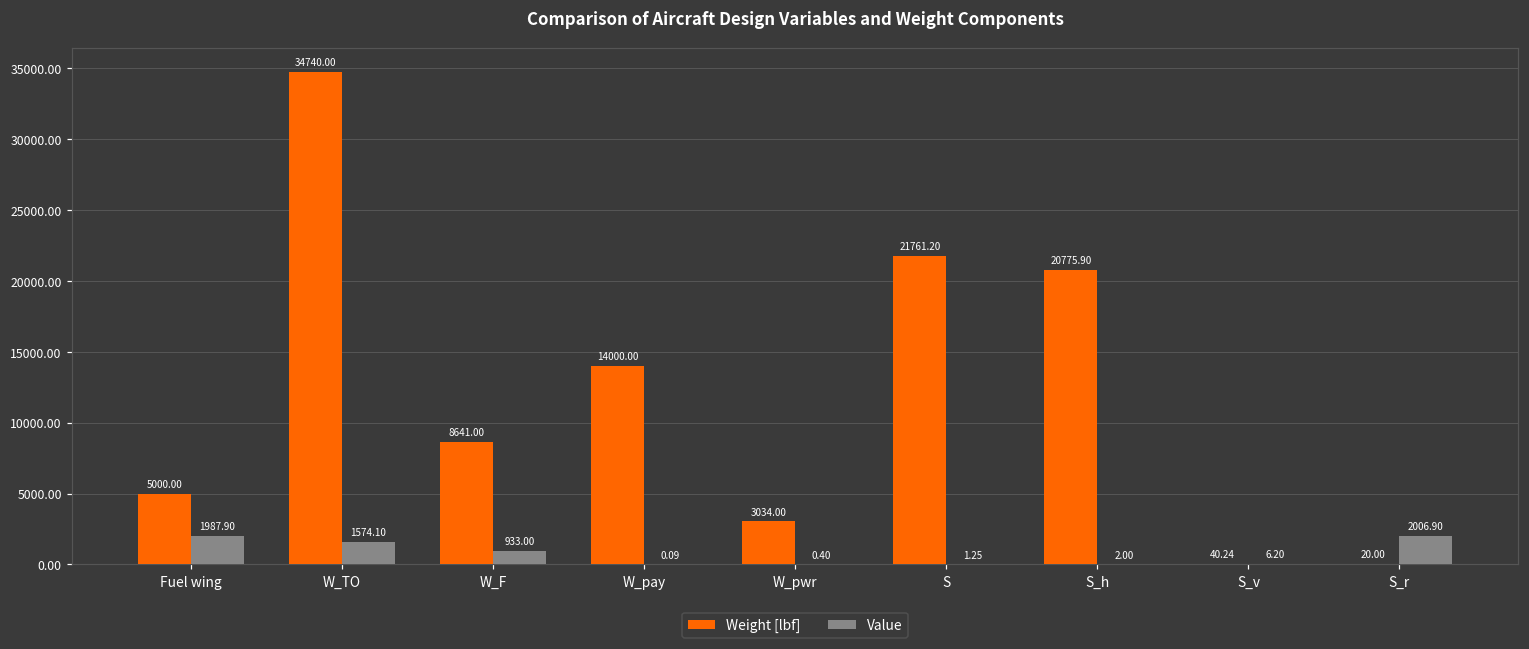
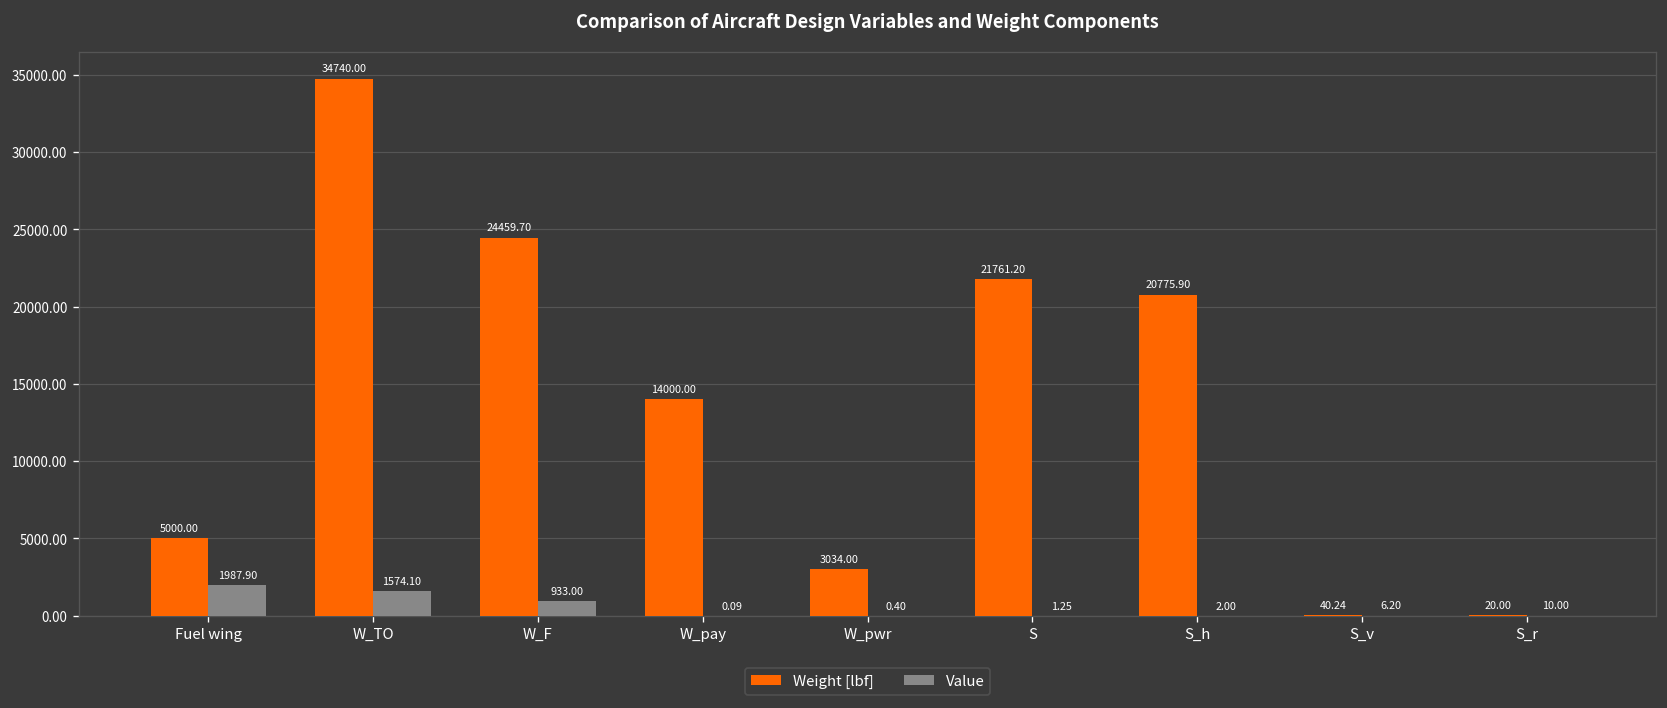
Weight [lbf], W_F: 8641.00 -> 24459.70
Value, S_r: 2006.90 -> 10.00
